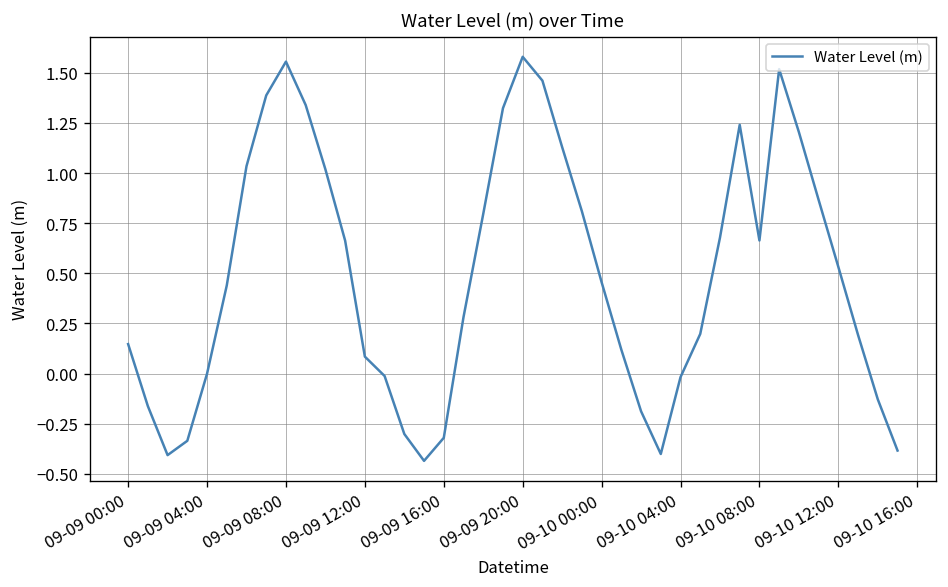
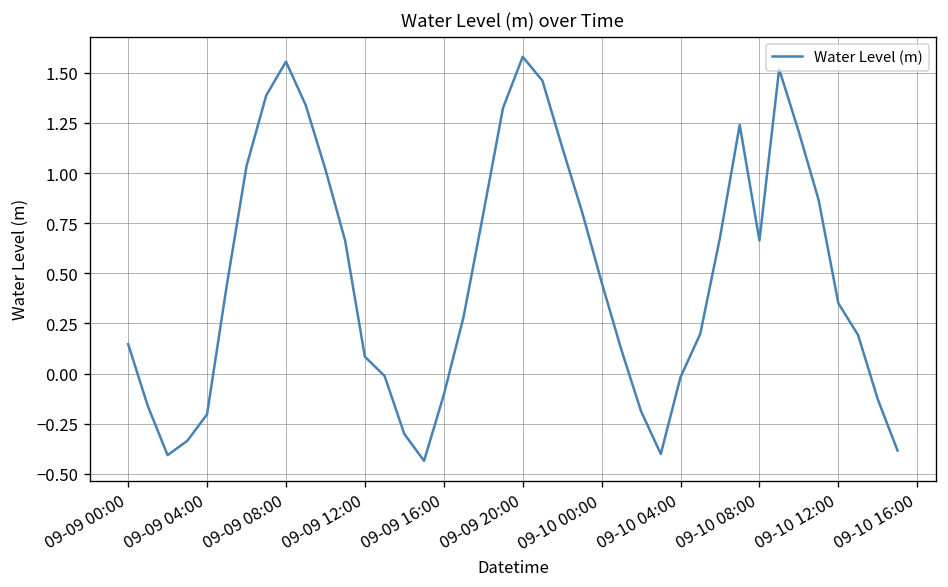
09-09 04:00: 0.00 -> -0.20
09-09 16:00: -0.32 -> -0.11
09-10 12:00: 0.53 -> 0.35
